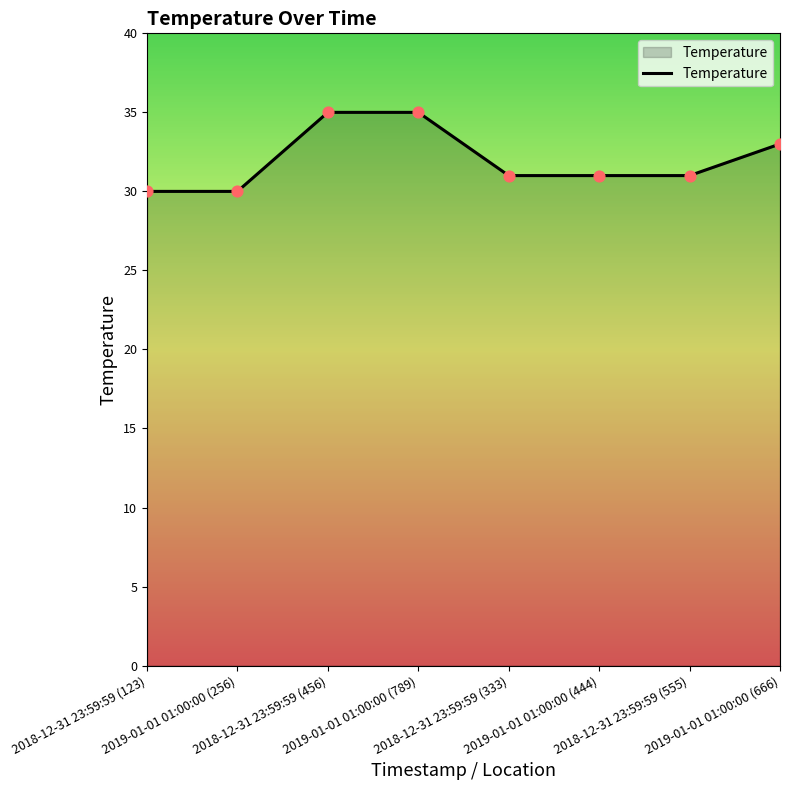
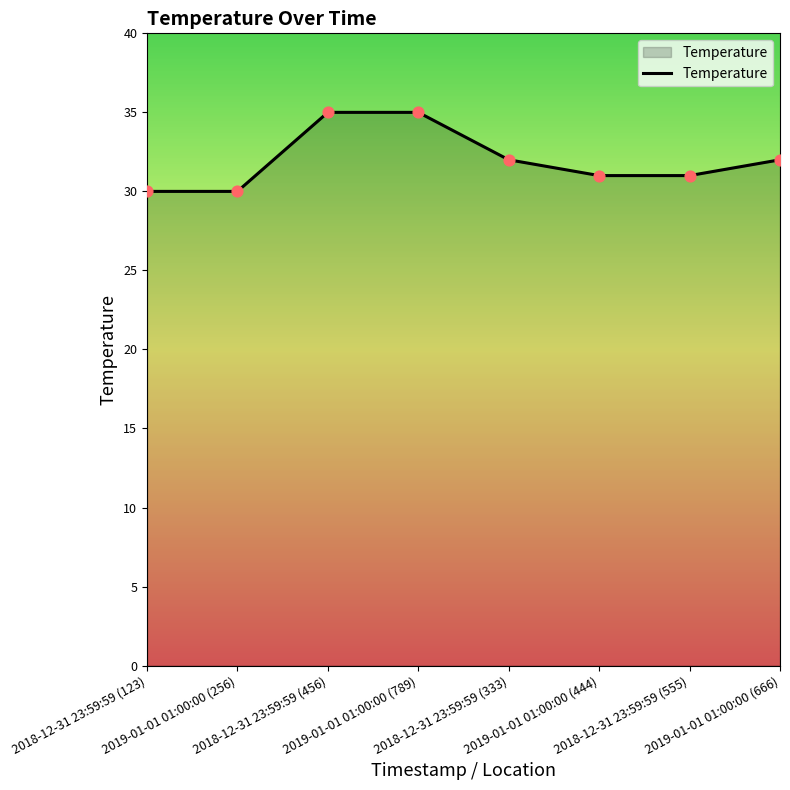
2018-12-31 23:59:59 (333): 31 -> 32
2019-01-01 01:00:00 (666): 33 -> 32
